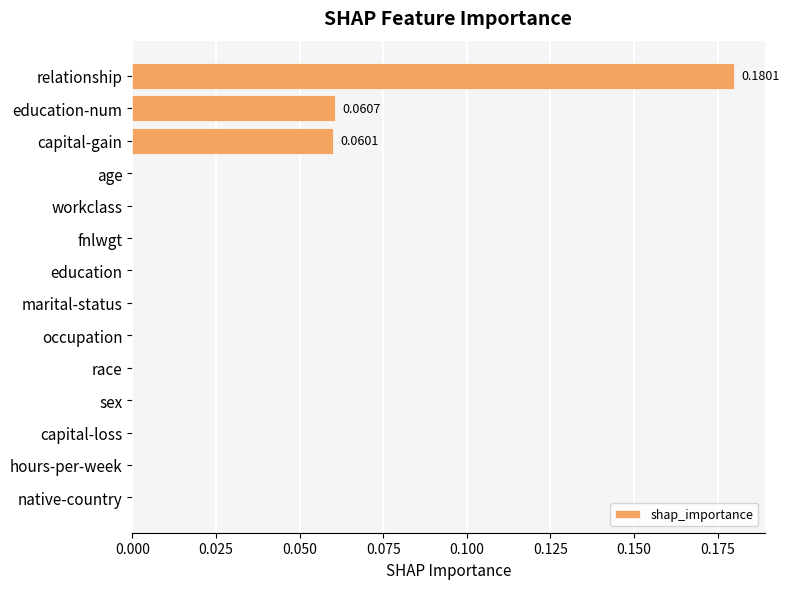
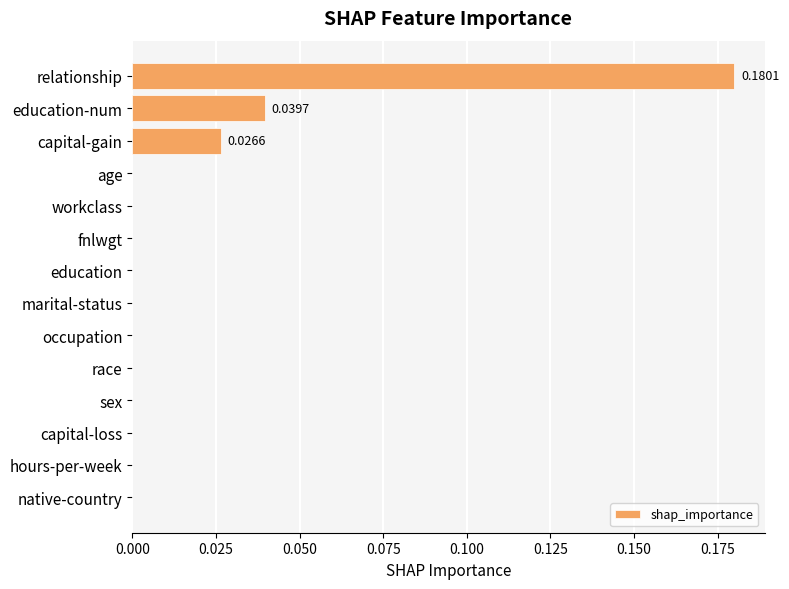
education-num: 0.0607 -> 0.0397
capital-gain: 0.0601 -> 0.0266
